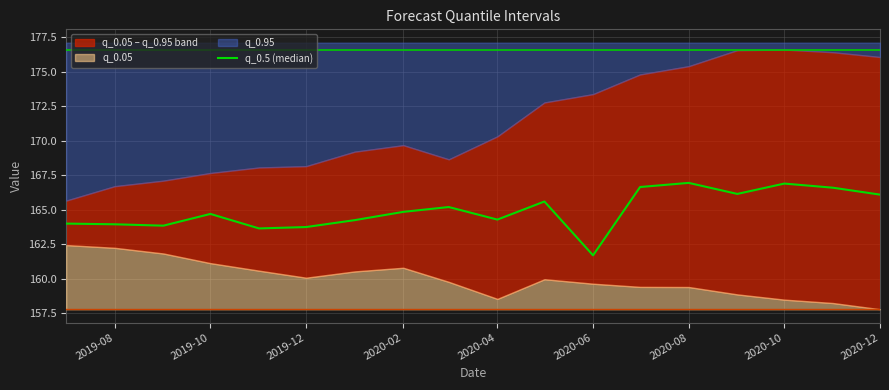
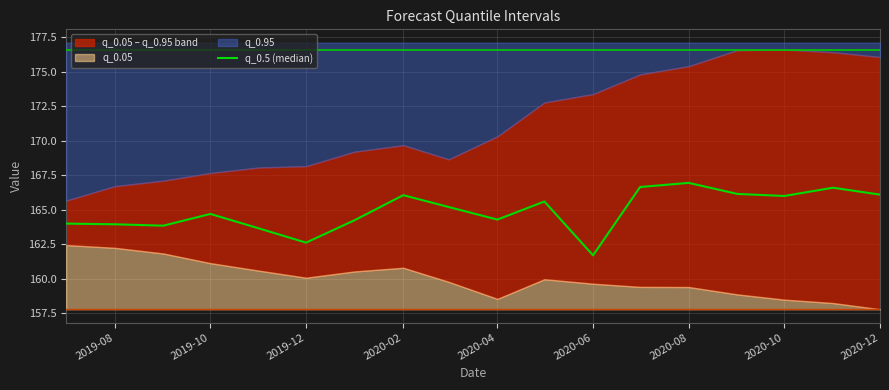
q_0.5 (median), 2019-12: 163.8 -> 162.6
q_0.5 (median), 2020-02: 164.9 -> 166.1
q_0.5 (median), 2020-10: 166.9 -> 166.0
